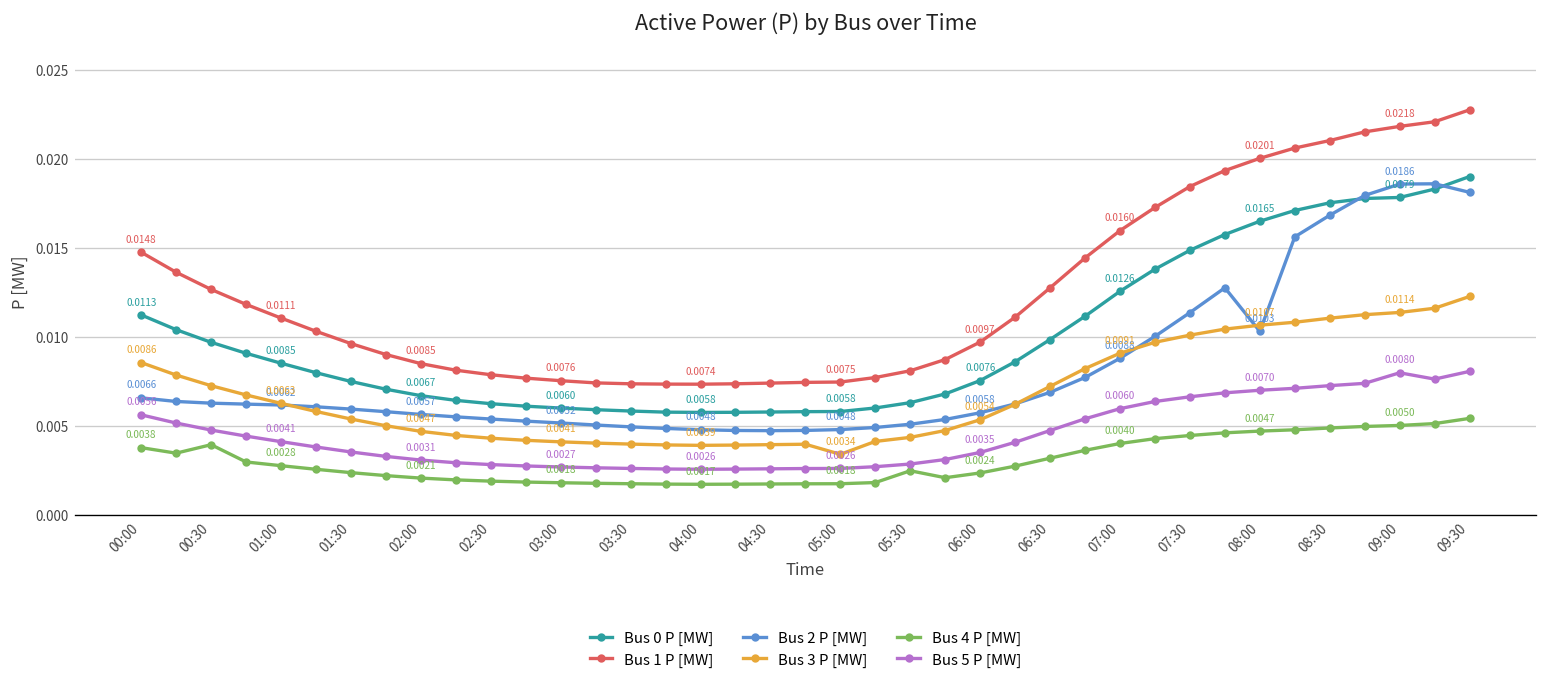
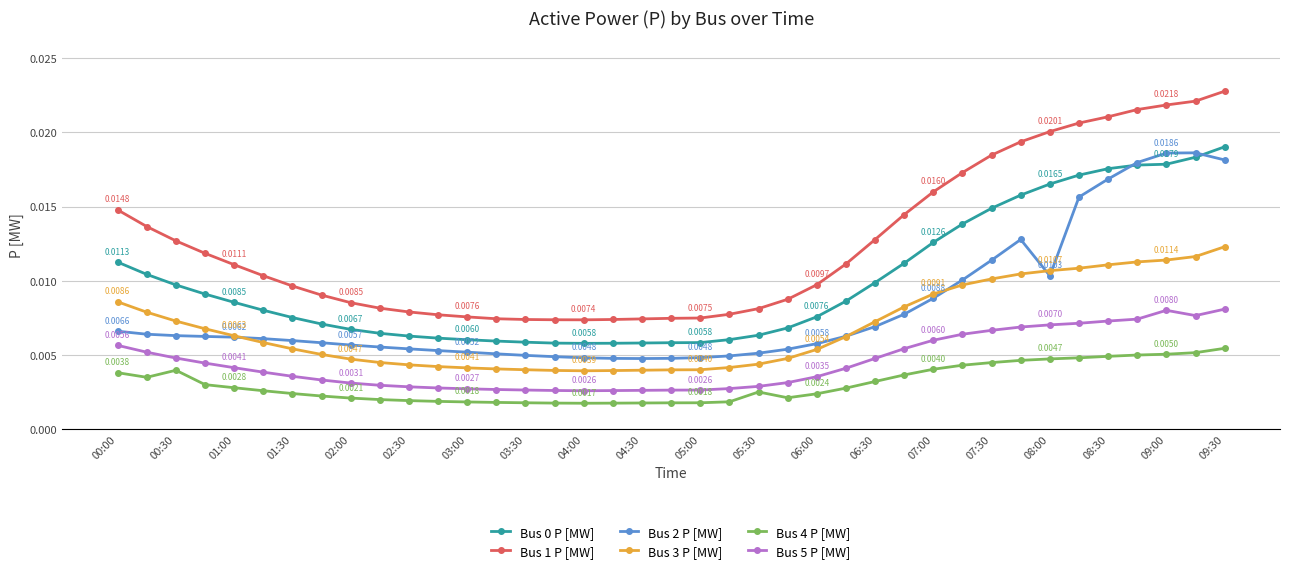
Bus 3 P [MW], 05:00: 0.0034 -> 0.0040
